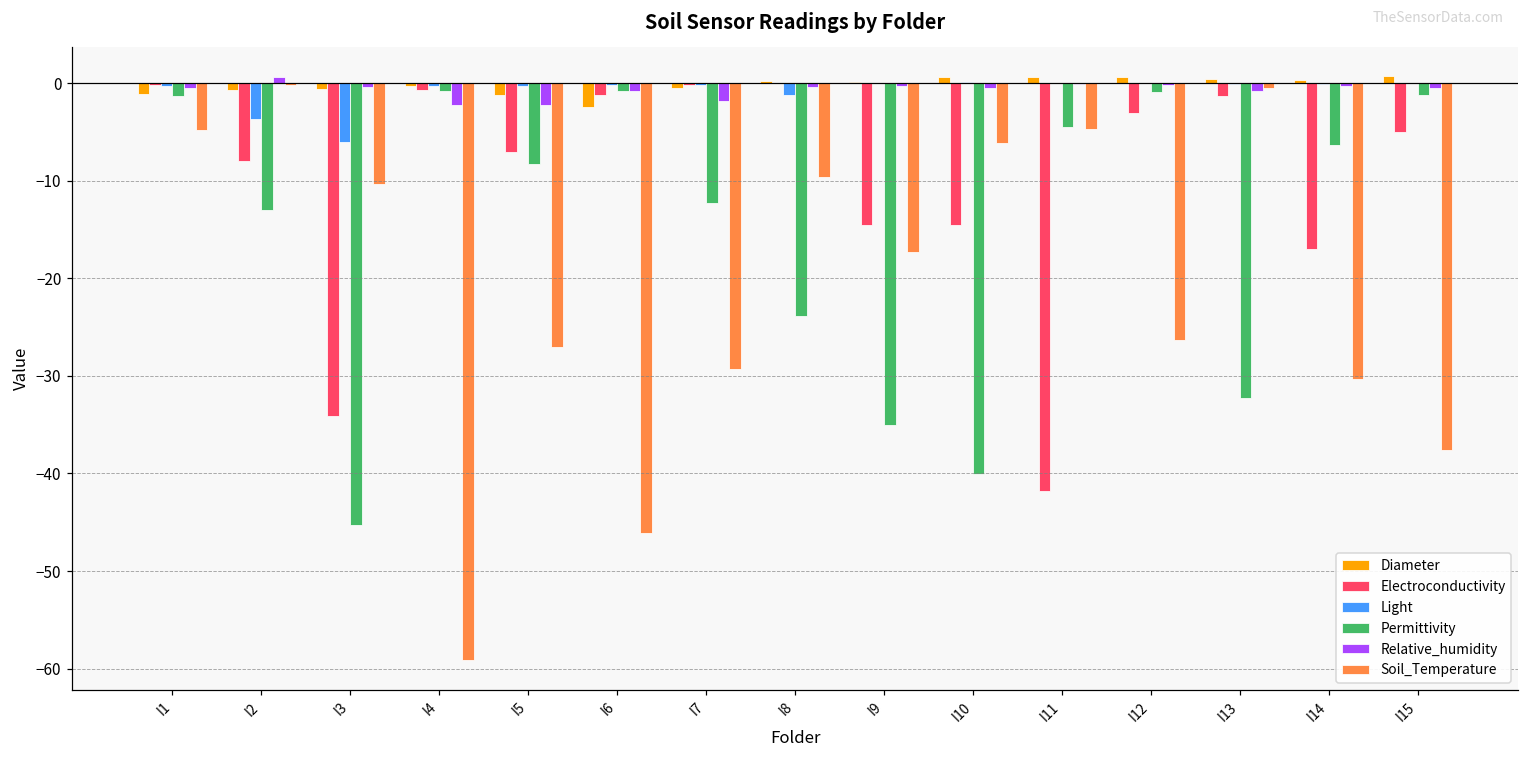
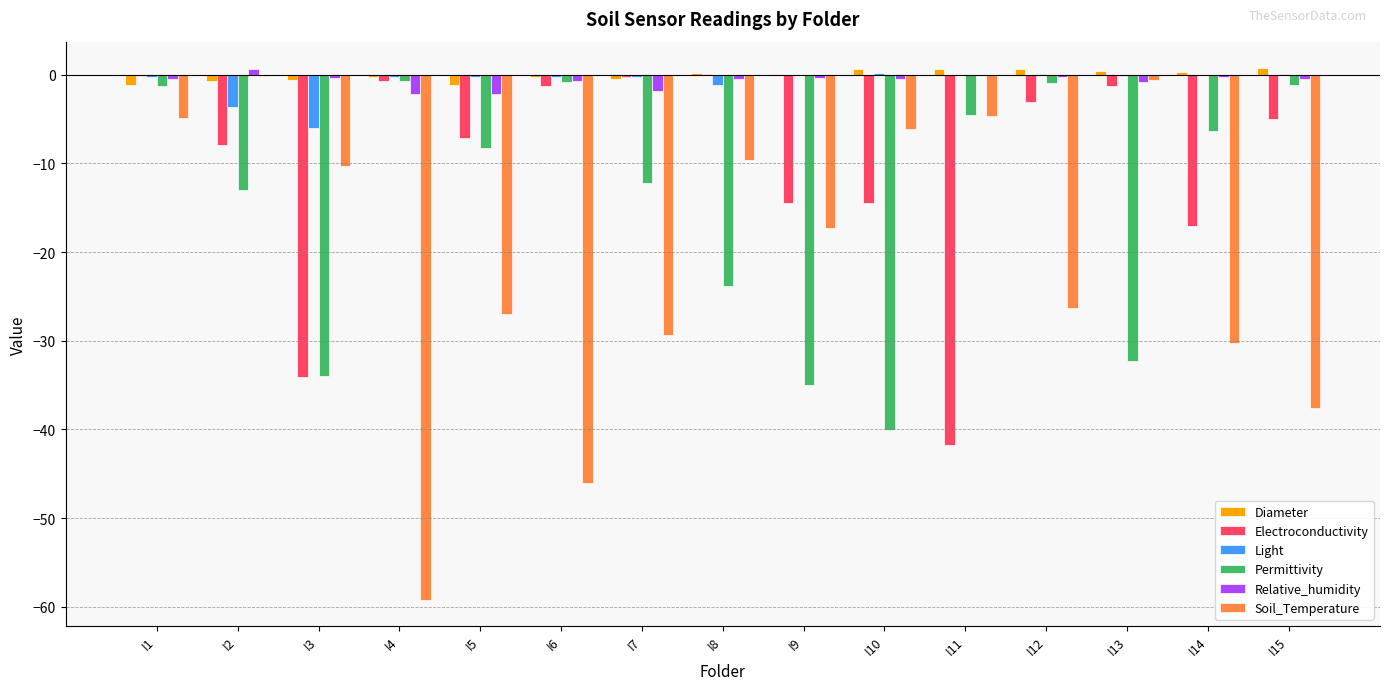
Permittivity, I3: -45 -> -34
Diameter, I6: -2 -> 0
